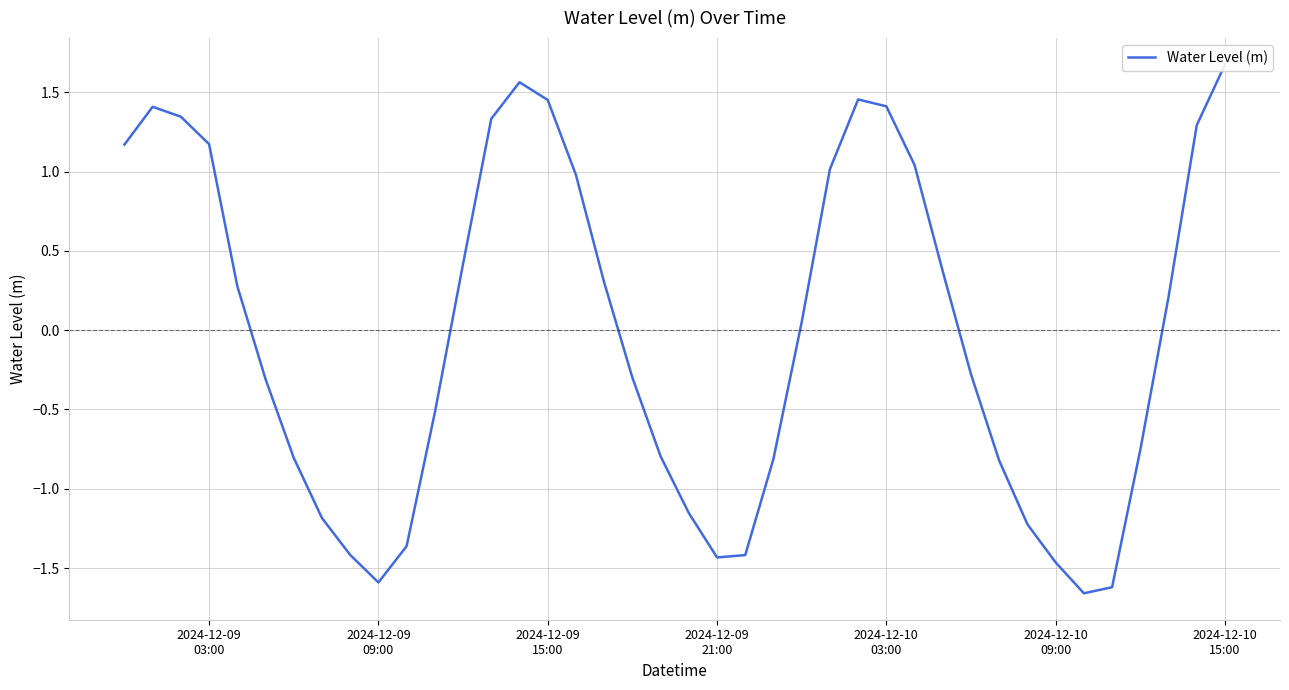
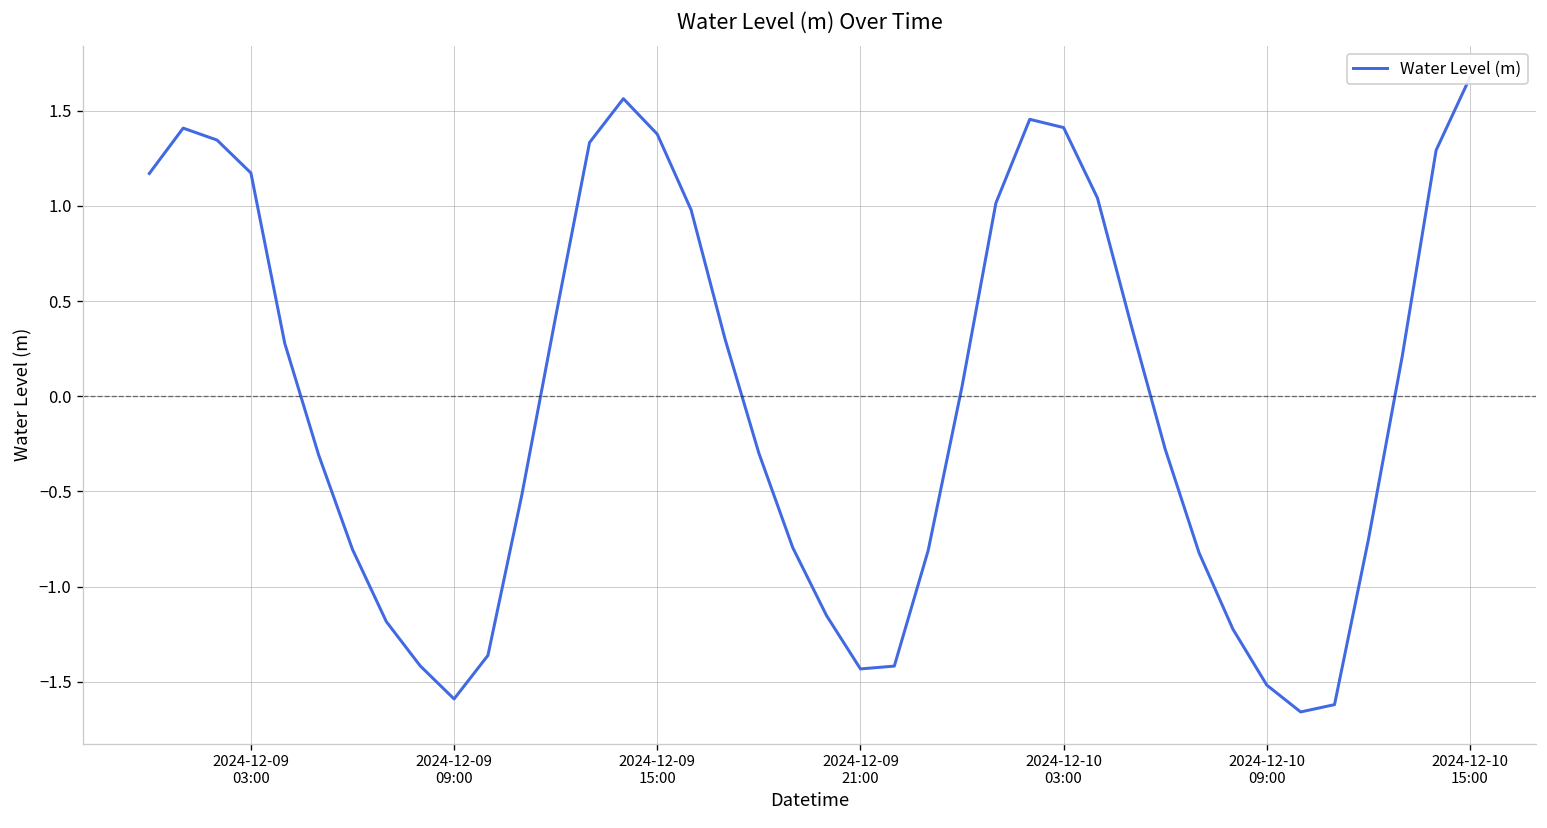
2024-12-09 15:00: 1.45 -> 1.38
2024-12-10 09:00: -1.46 -> -1.52
